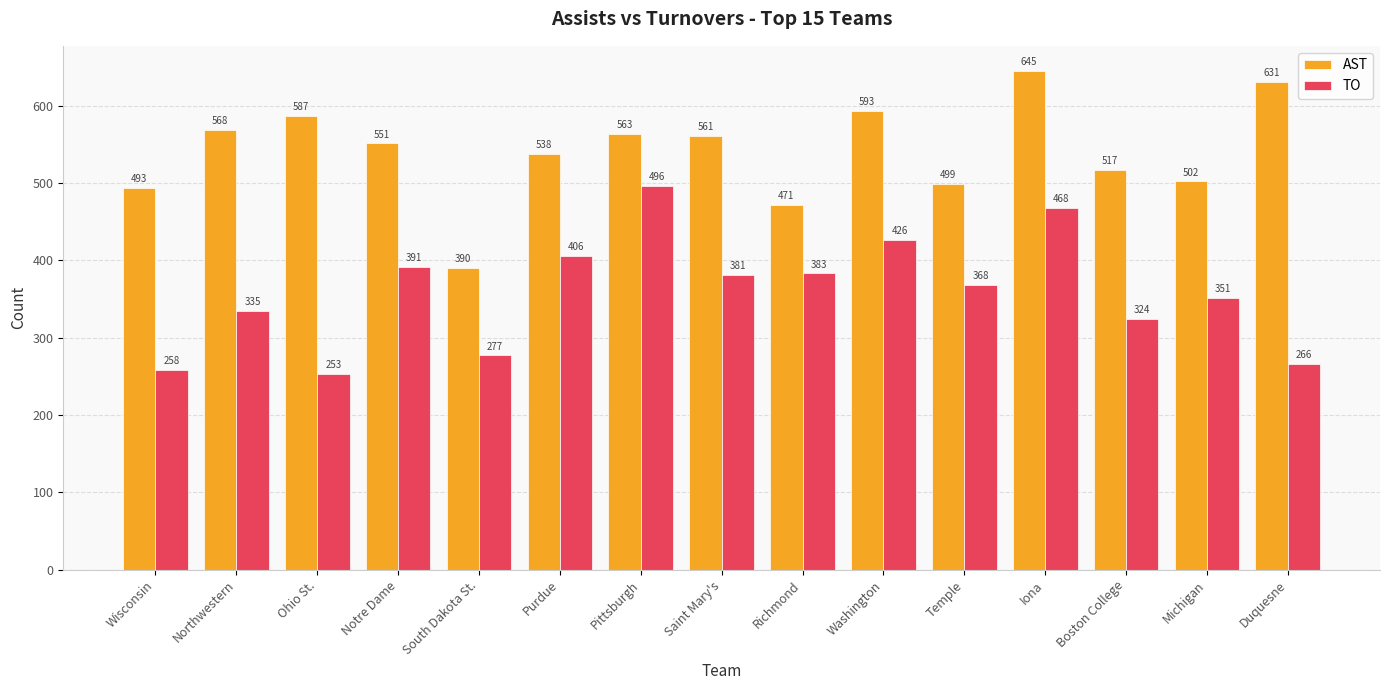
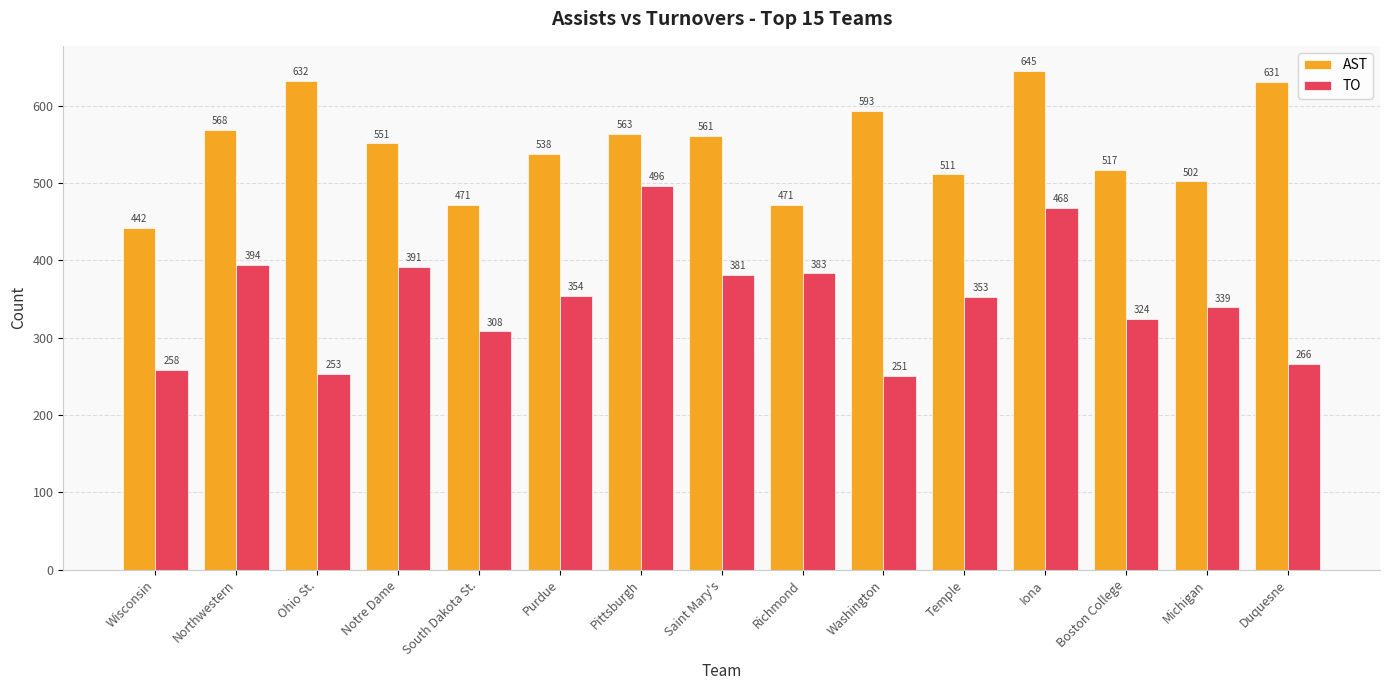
AST, Wisconsin: 493 -> 442
TO, Northwestern: 335 -> 394
AST, Ohio St.: 587 -> 632
AST, South Dakota St.: 390 -> 471
TO, South Dakota St.: 277 -> 308
TO, Purdue: 406 -> 354
TO, Washington: 426 -> 251
AST, Temple: 499 -> 511
TO, Temple: 368 -> 353
TO, Michigan: 351 -> 339
